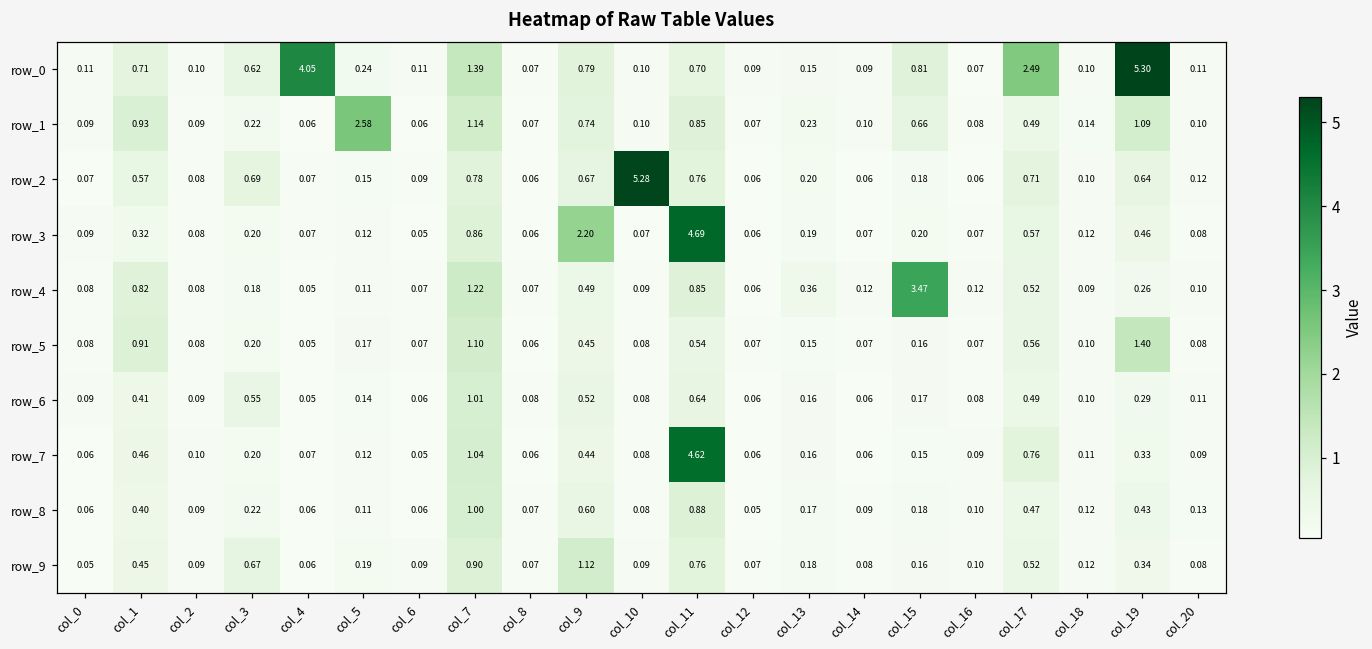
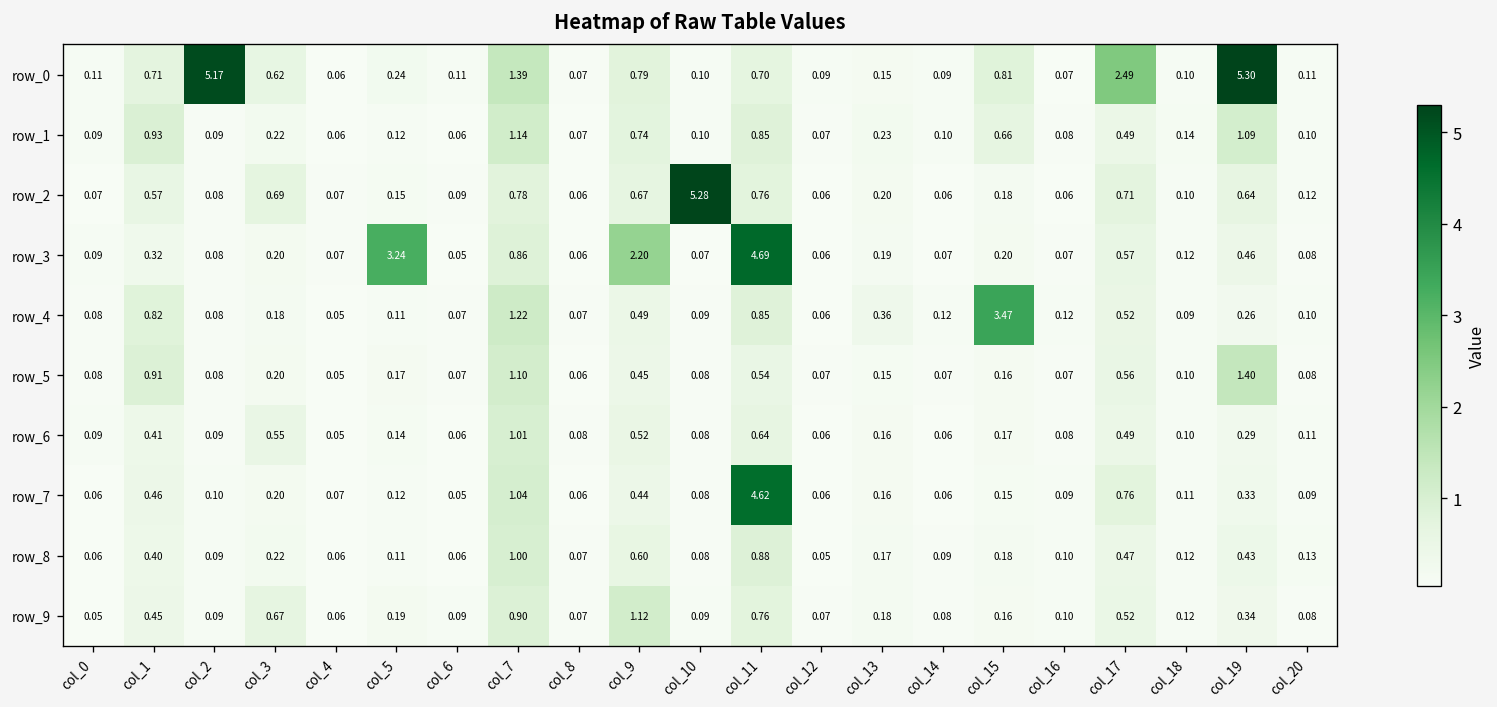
row_0, col_2: 0.10 -> 5.17
row_0, col_4: 4.05 -> 0.06
row_1, col_5: 2.58 -> 0.12
row_3, col_5: 0.12 -> 3.24
